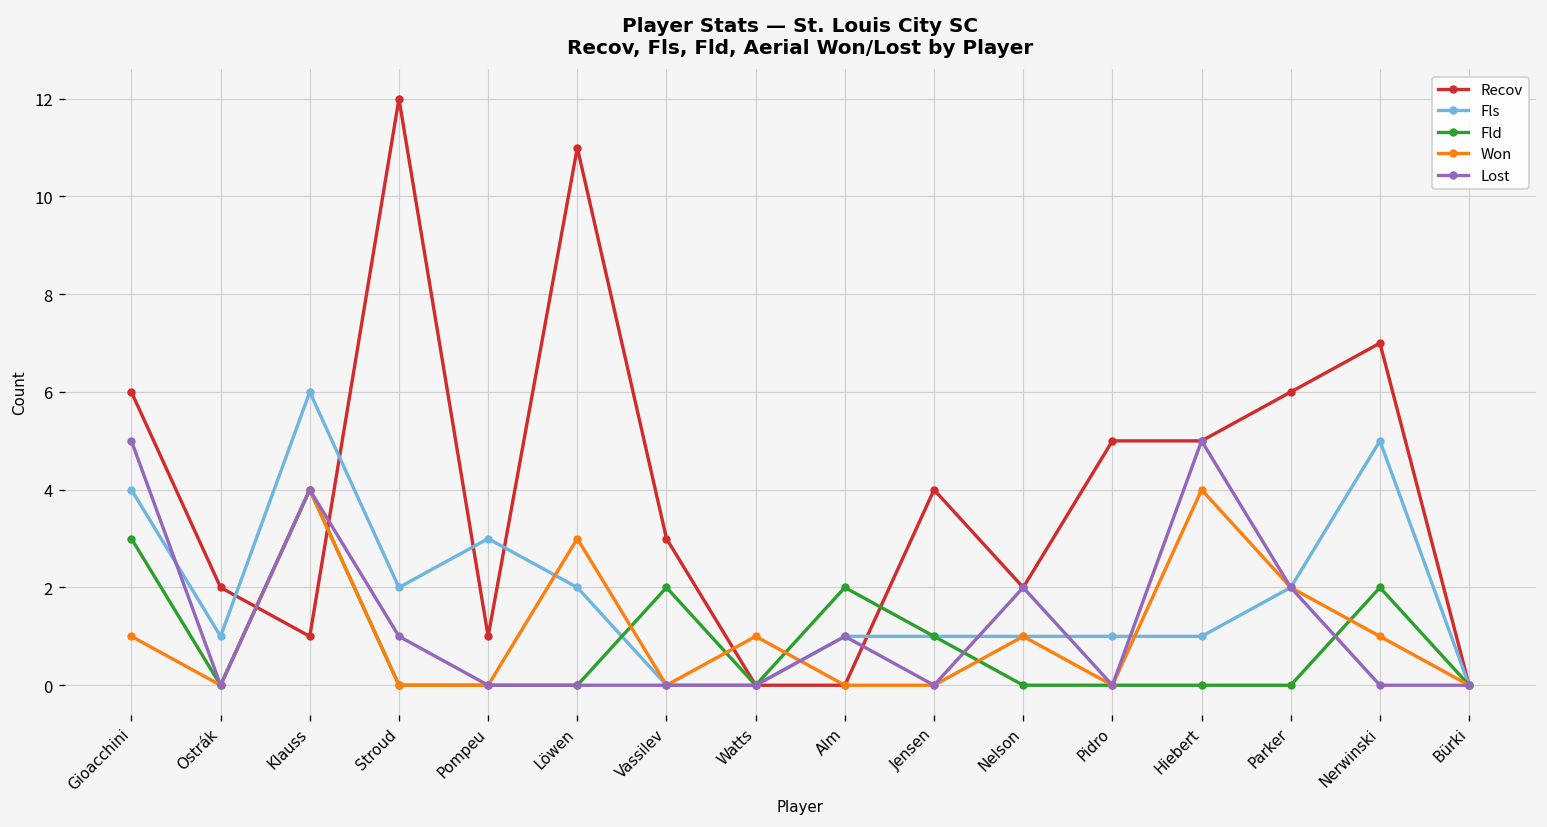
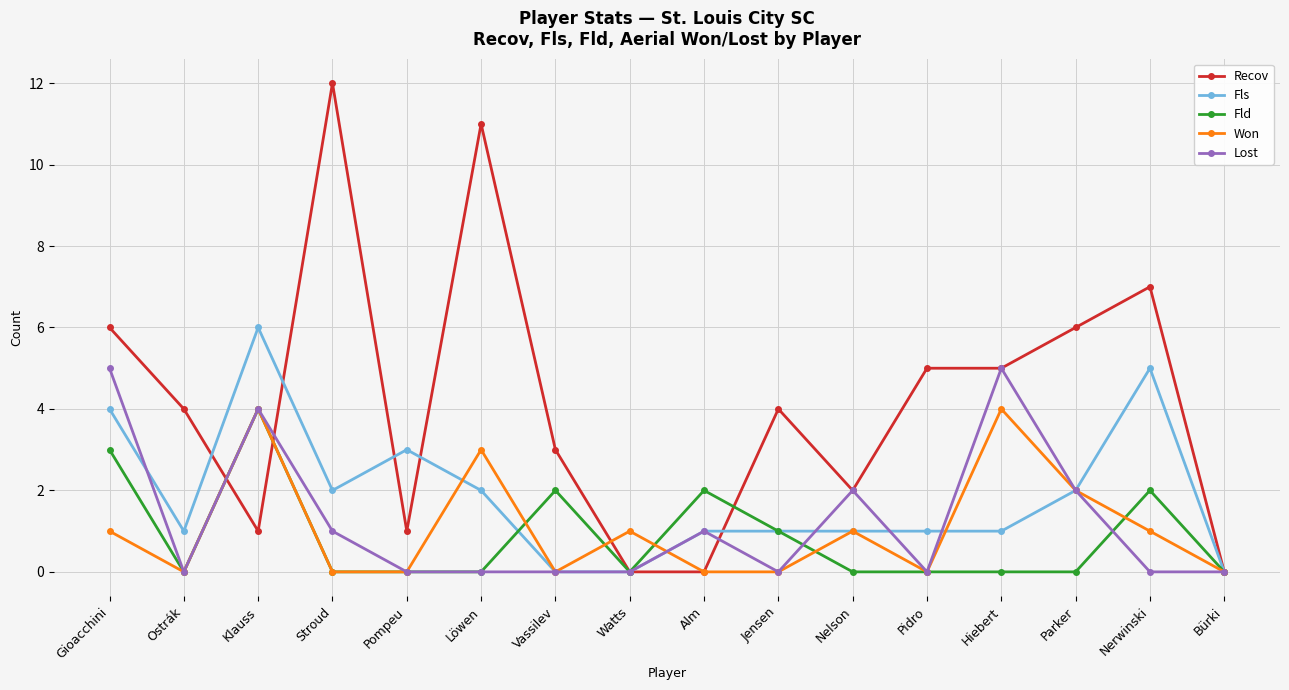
Recov, Ostrák: 2 -> 4
